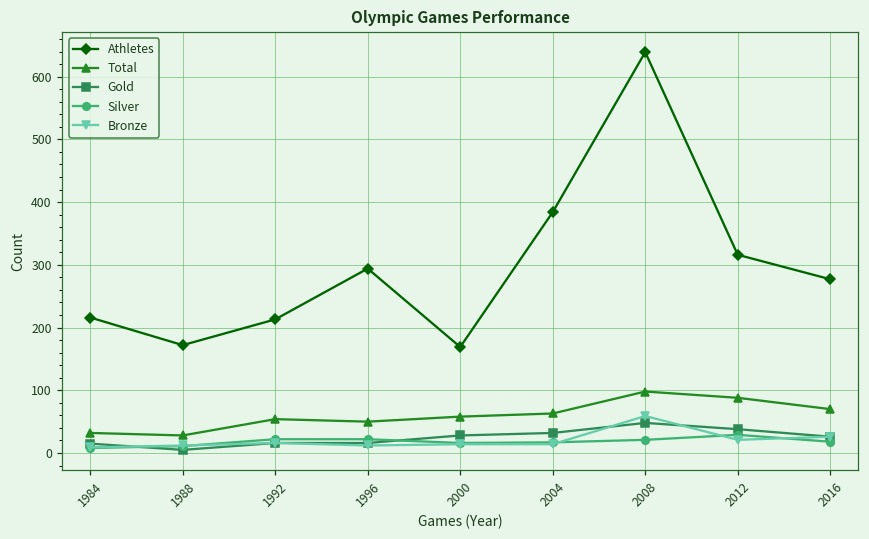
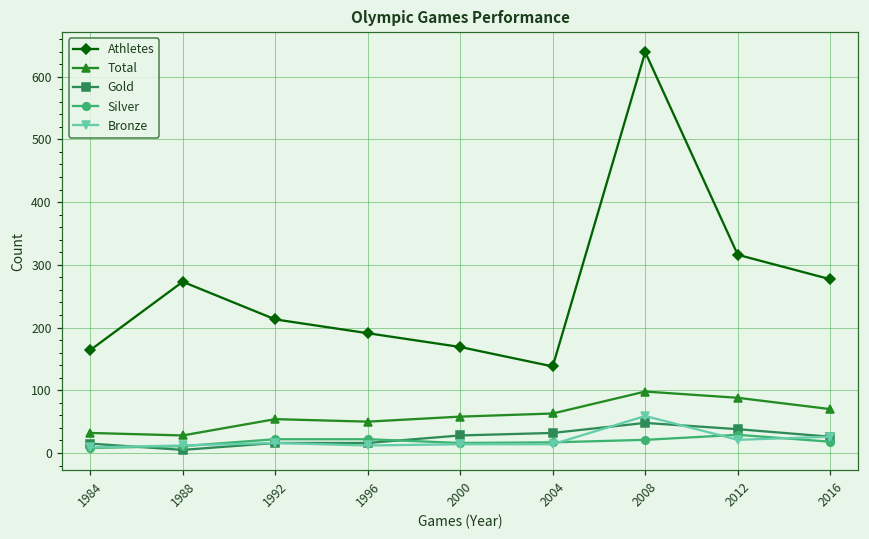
Athletes, 1984: 220 -> 160
Athletes, 1988: 170 -> 270
Athletes, 1996: 290 -> 190
Athletes, 2004: 380 -> 140
